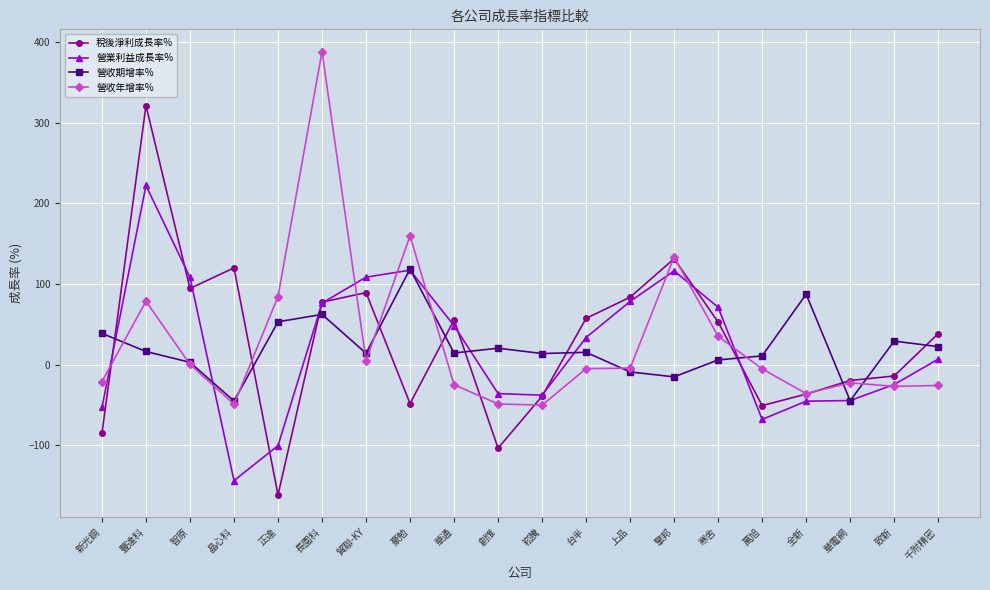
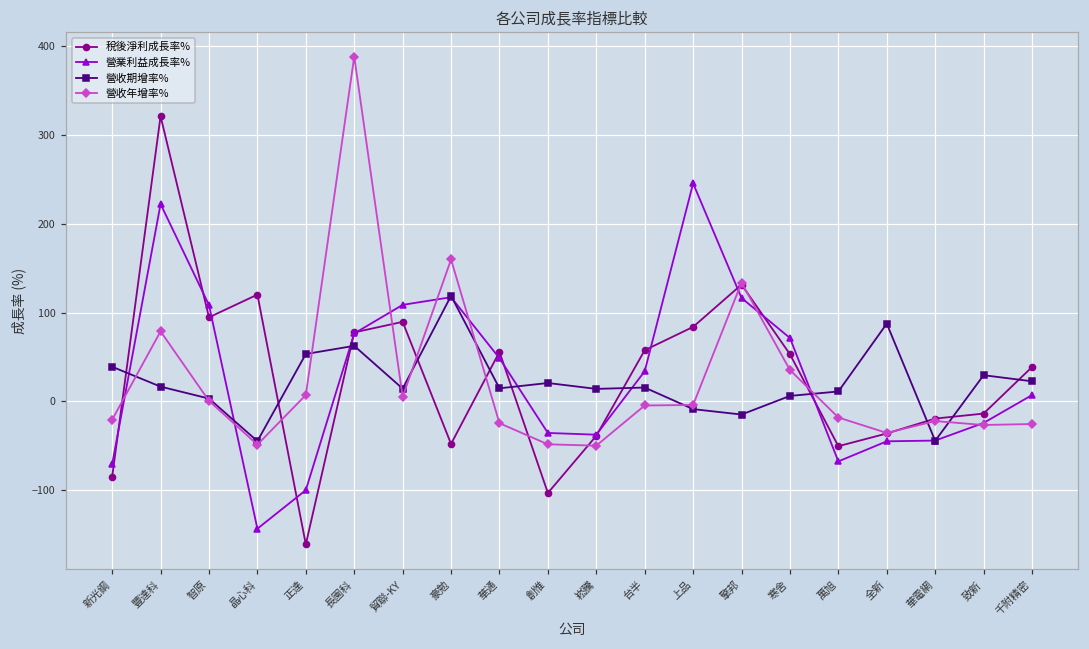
營業利益成長率%, 新光鋼: -50 -> -70
營收年增率%, 正達: 80 -> 10
營業利益成長率%, 上品: 80 -> 250
營收年增率%, 萬旭: -10 -> -20
